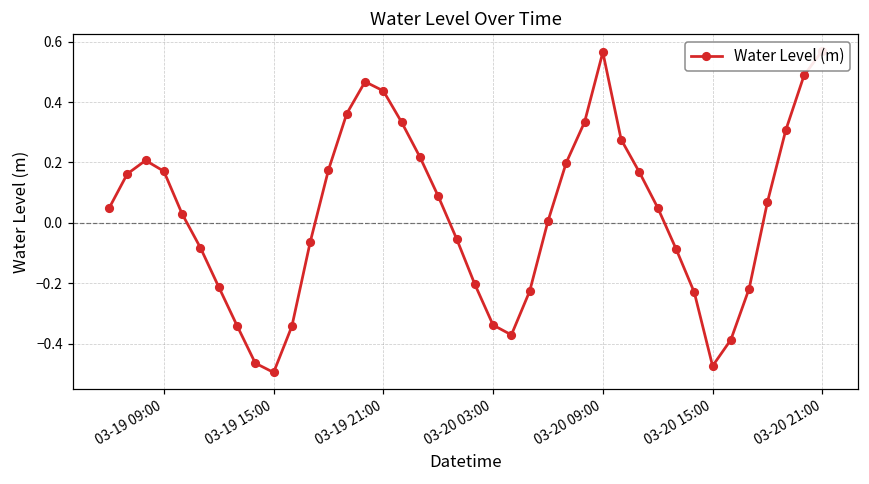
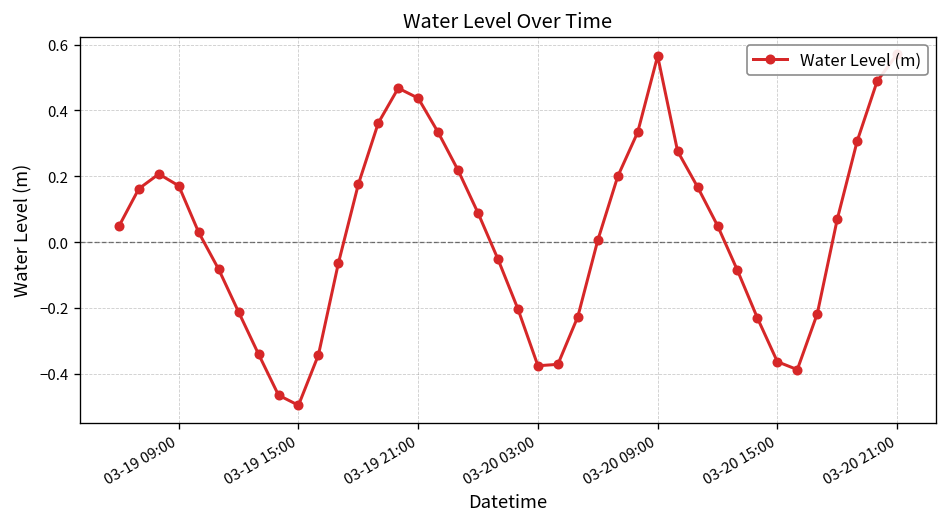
03-20 03:00: -0.34 -> -0.38
03-20 15:00: -0.47 -> -0.36
